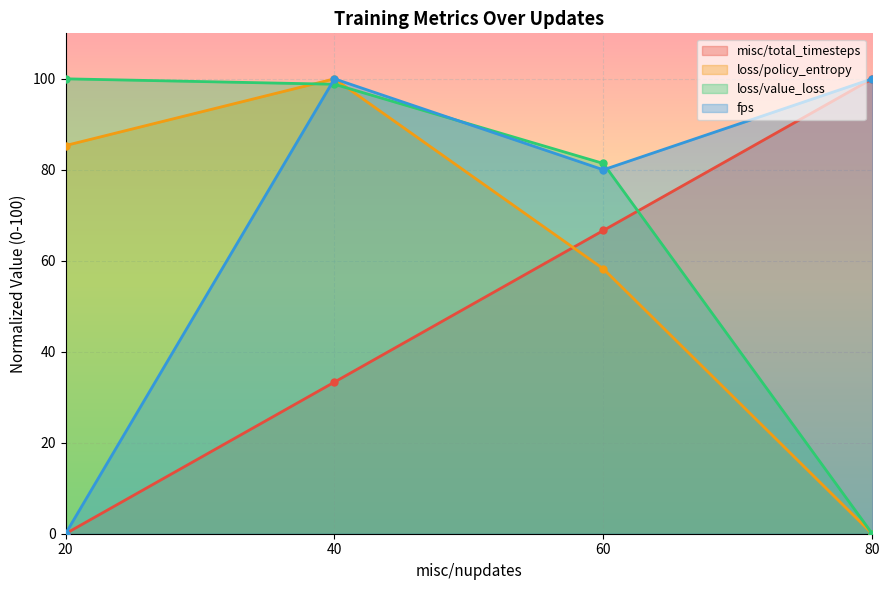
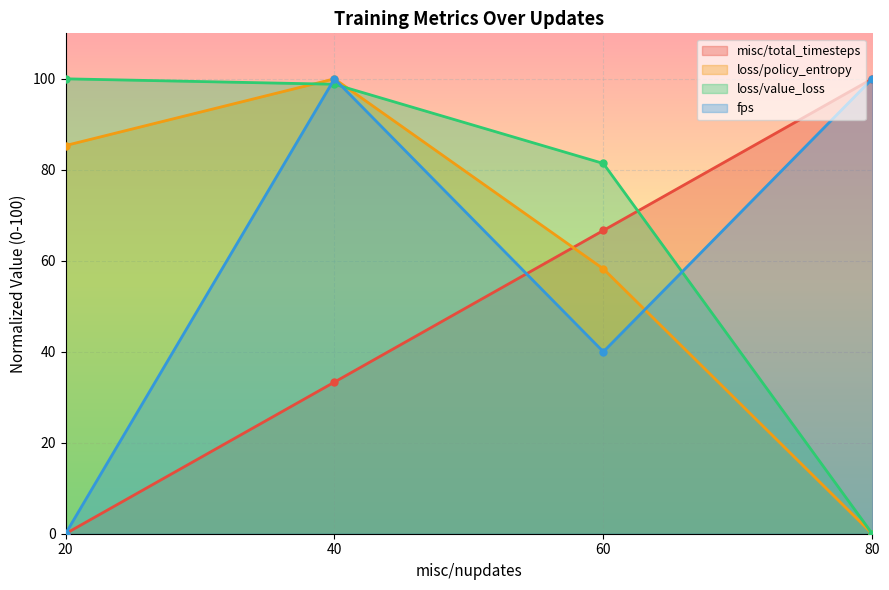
fps, 60: 80 -> 40
